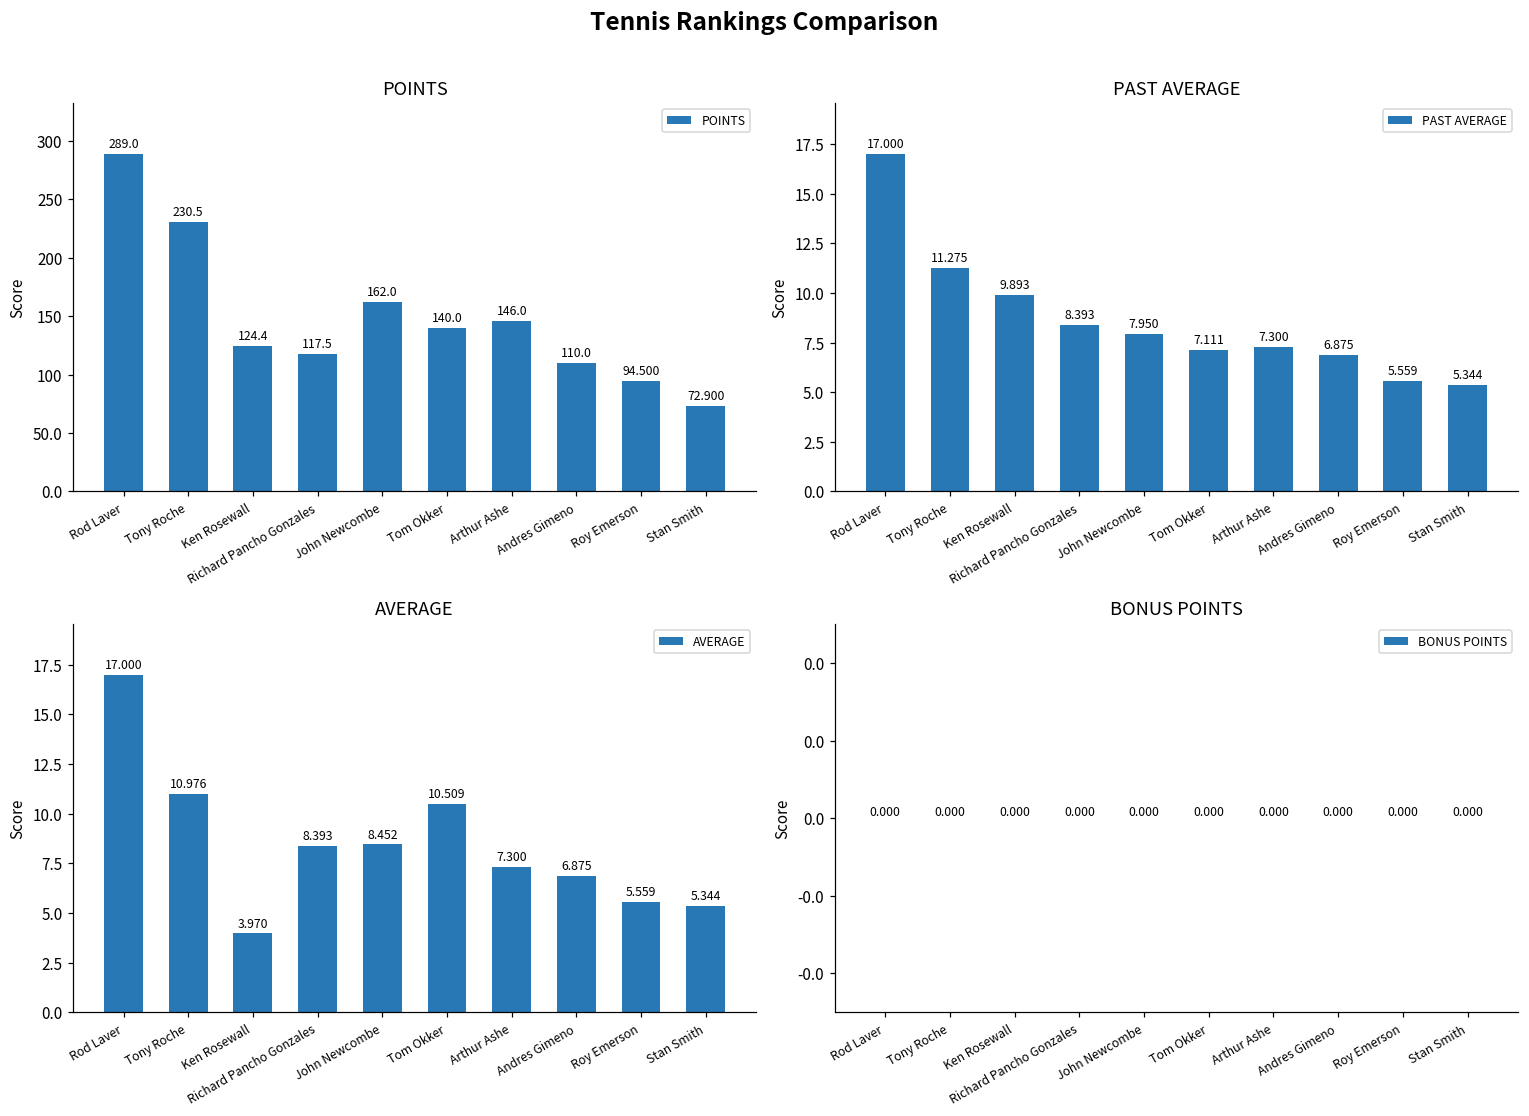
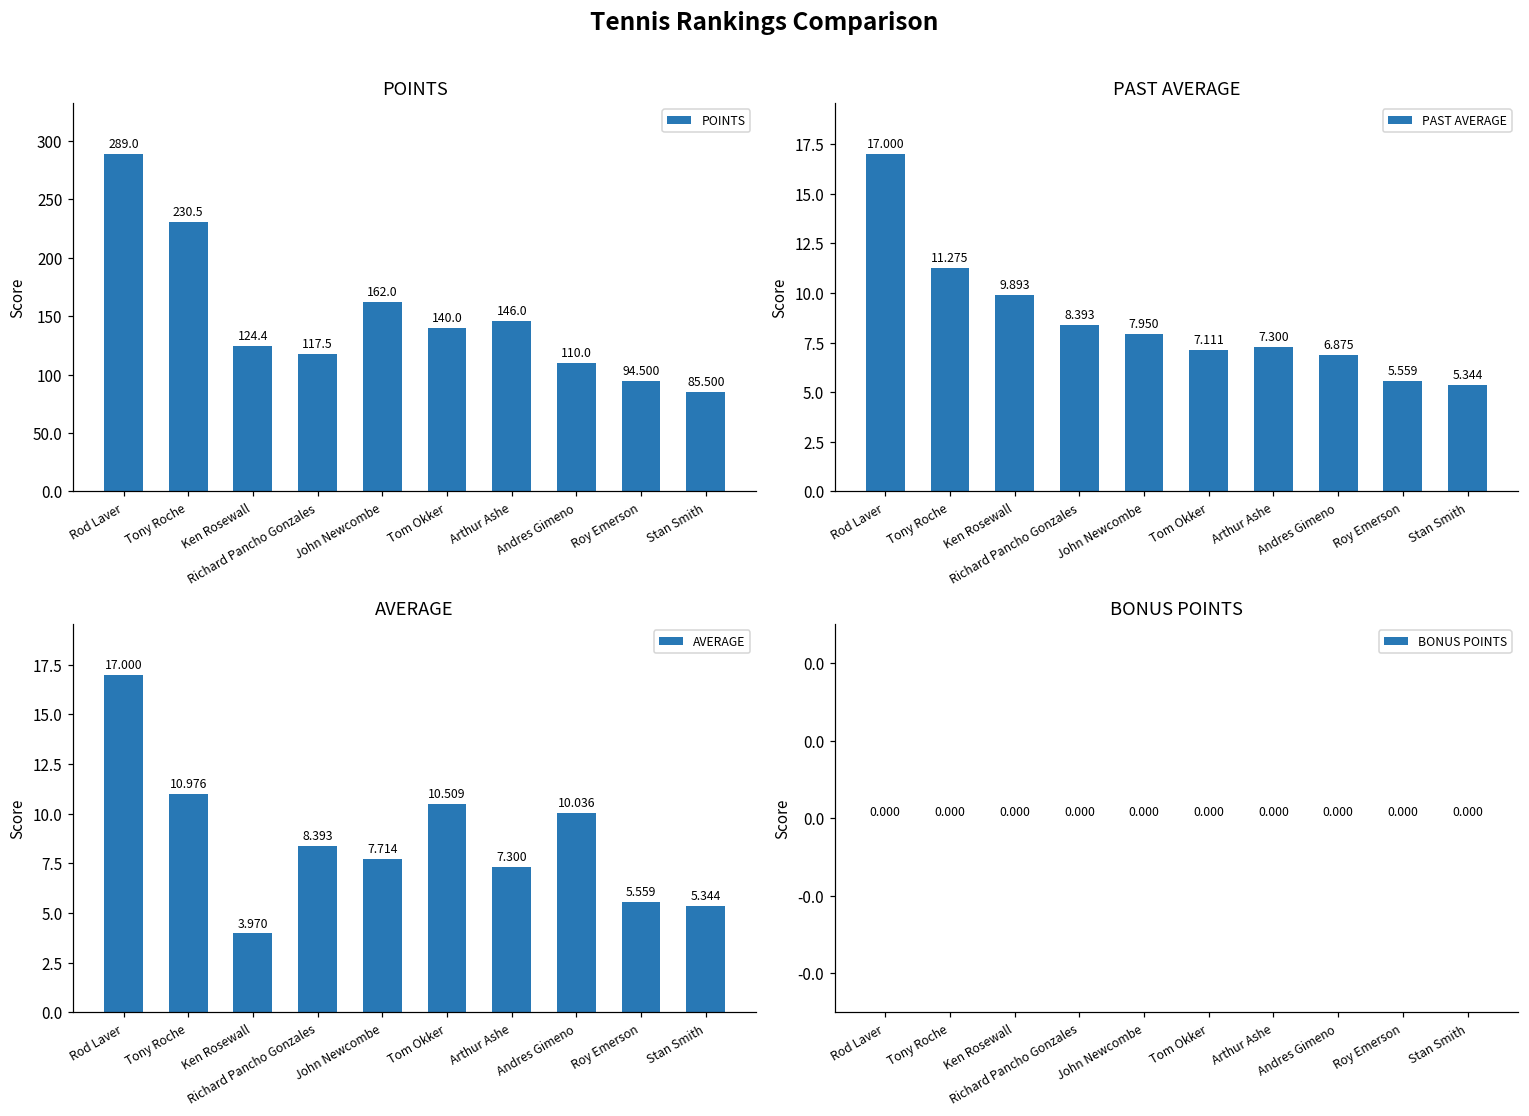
POINTS, Stan Smith: 72.900 -> 85.500
AVERAGE, John Newcombe: 8.452 -> 7.714
AVERAGE, Andres Gimeno: 6.875 -> 10.036
